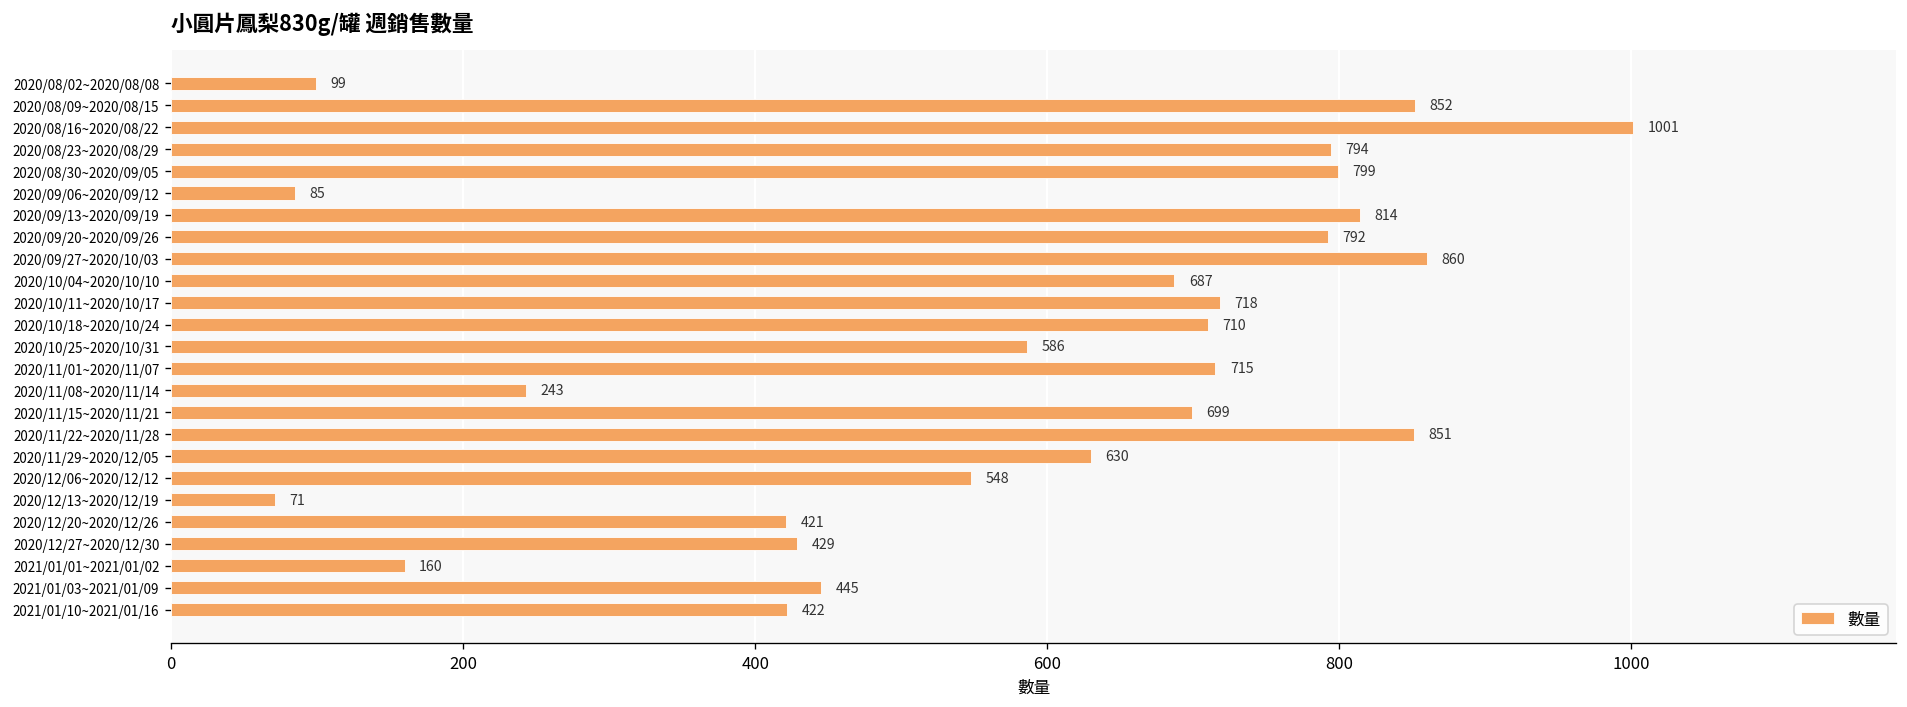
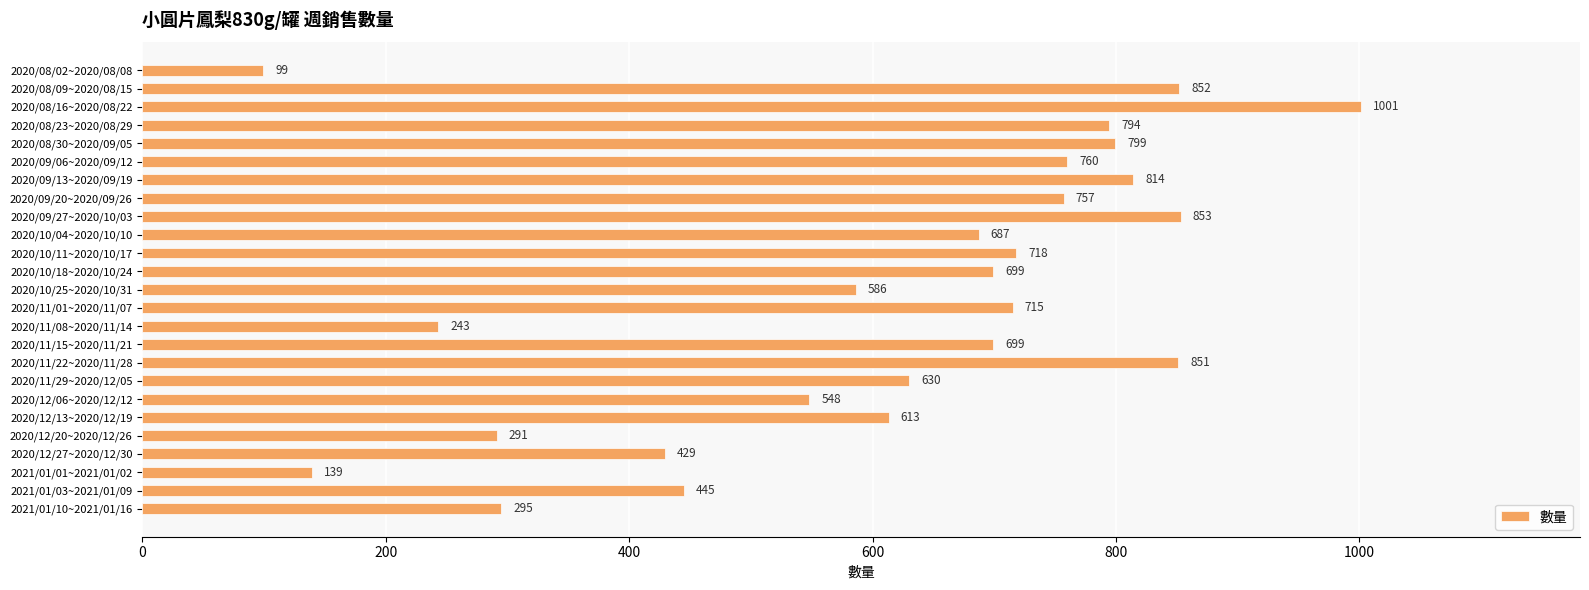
2020/09/06~2020/09/12: 85 -> 760
2020/09/20~2020/09/26: 792 -> 757
2020/09/27~2020/10/03: 860 -> 853
2020/10/18~2020/10/24: 710 -> 699
2020/12/13~2020/12/19: 71 -> 613
2020/12/20~2020/12/26: 421 -> 291
2021/01/01~2021/01/02: 160 -> 139
2021/01/10~2021/01/16: 422 -> 295
